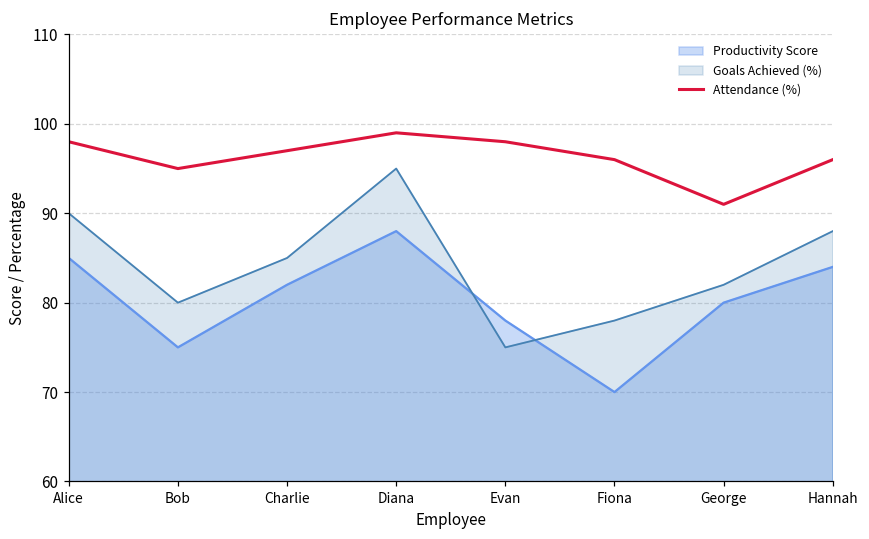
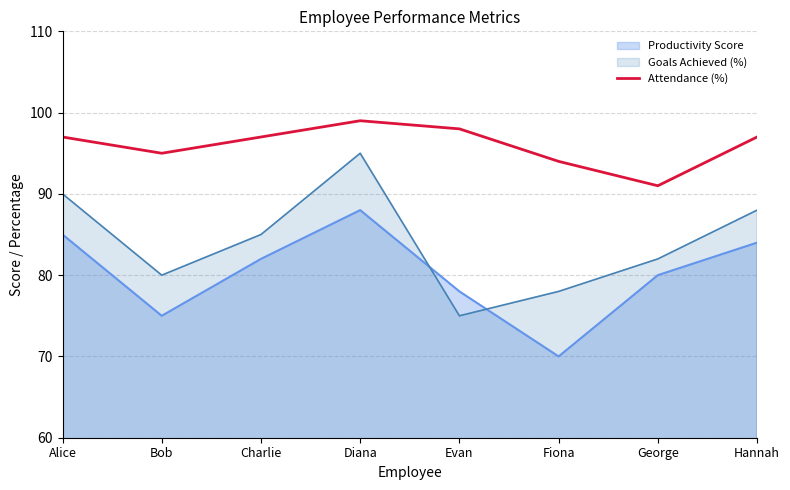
Attendance (%), Alice: 98 -> 97
Attendance (%), Fiona: 96 -> 94
Attendance (%), Hannah: 96 -> 97
